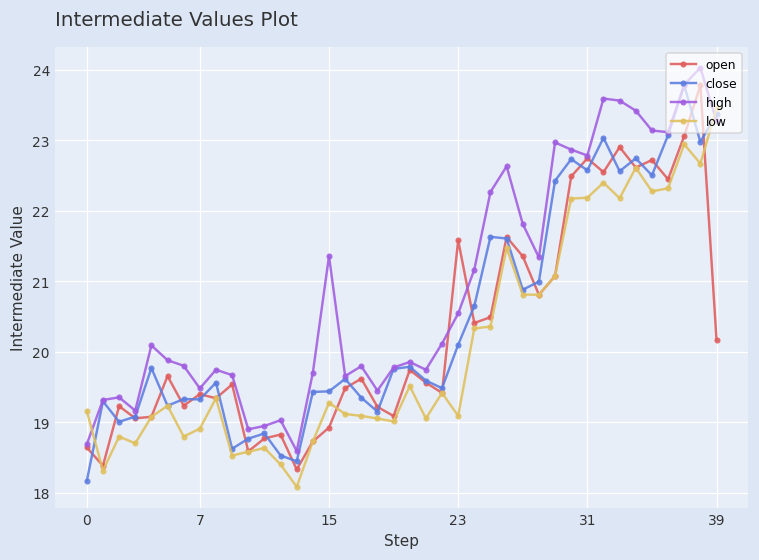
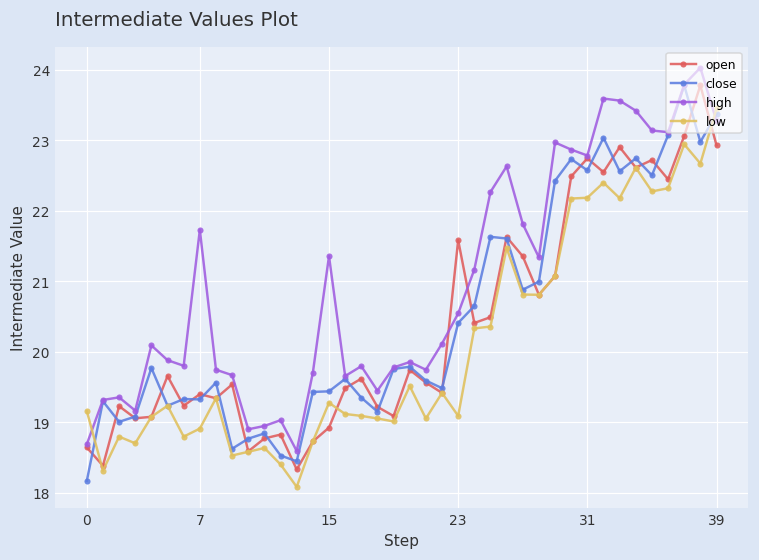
high, 7: 19.5 -> 21.7
close, 23: 20.1 -> 20.4
open, 39: 20.2 -> 22.9
